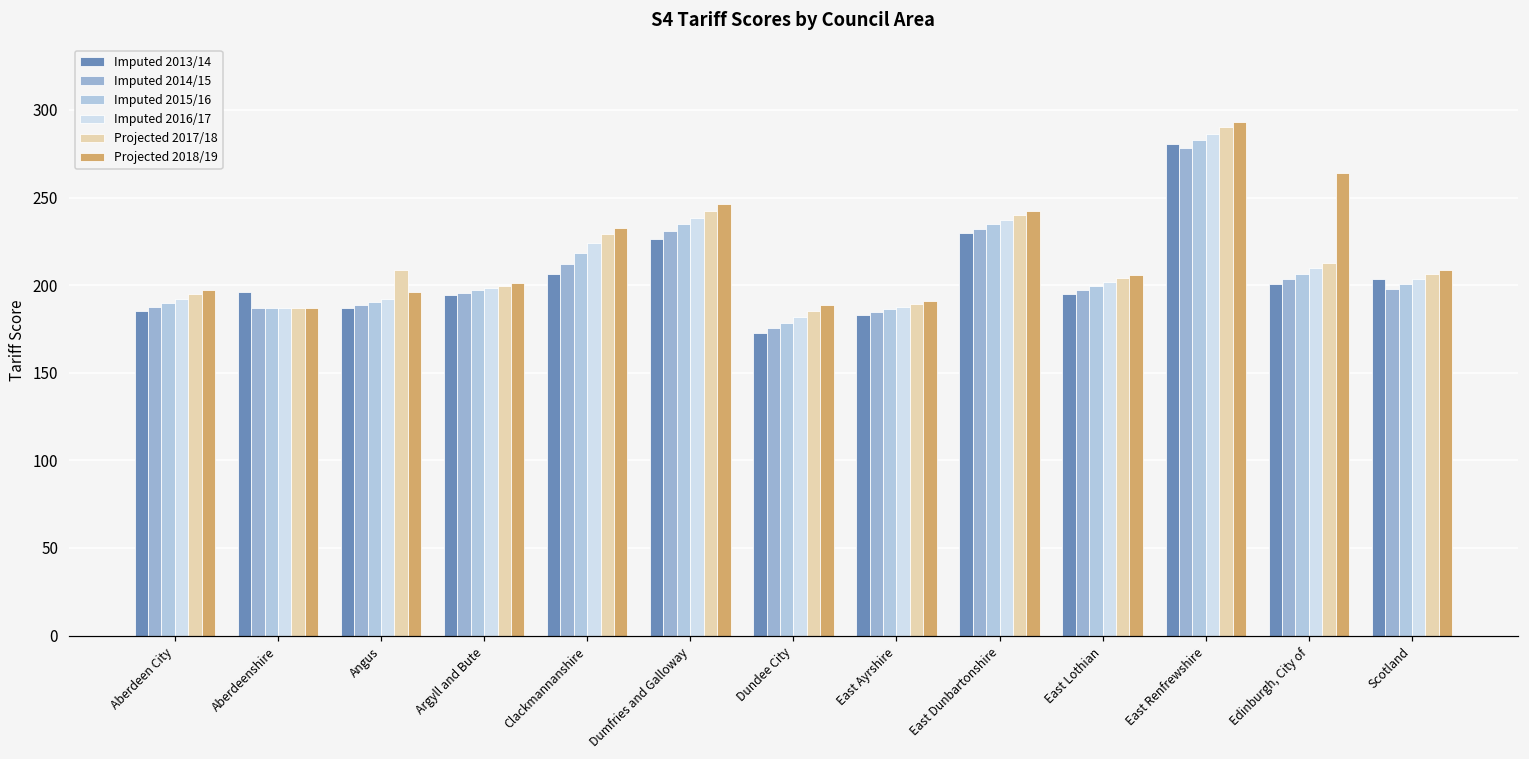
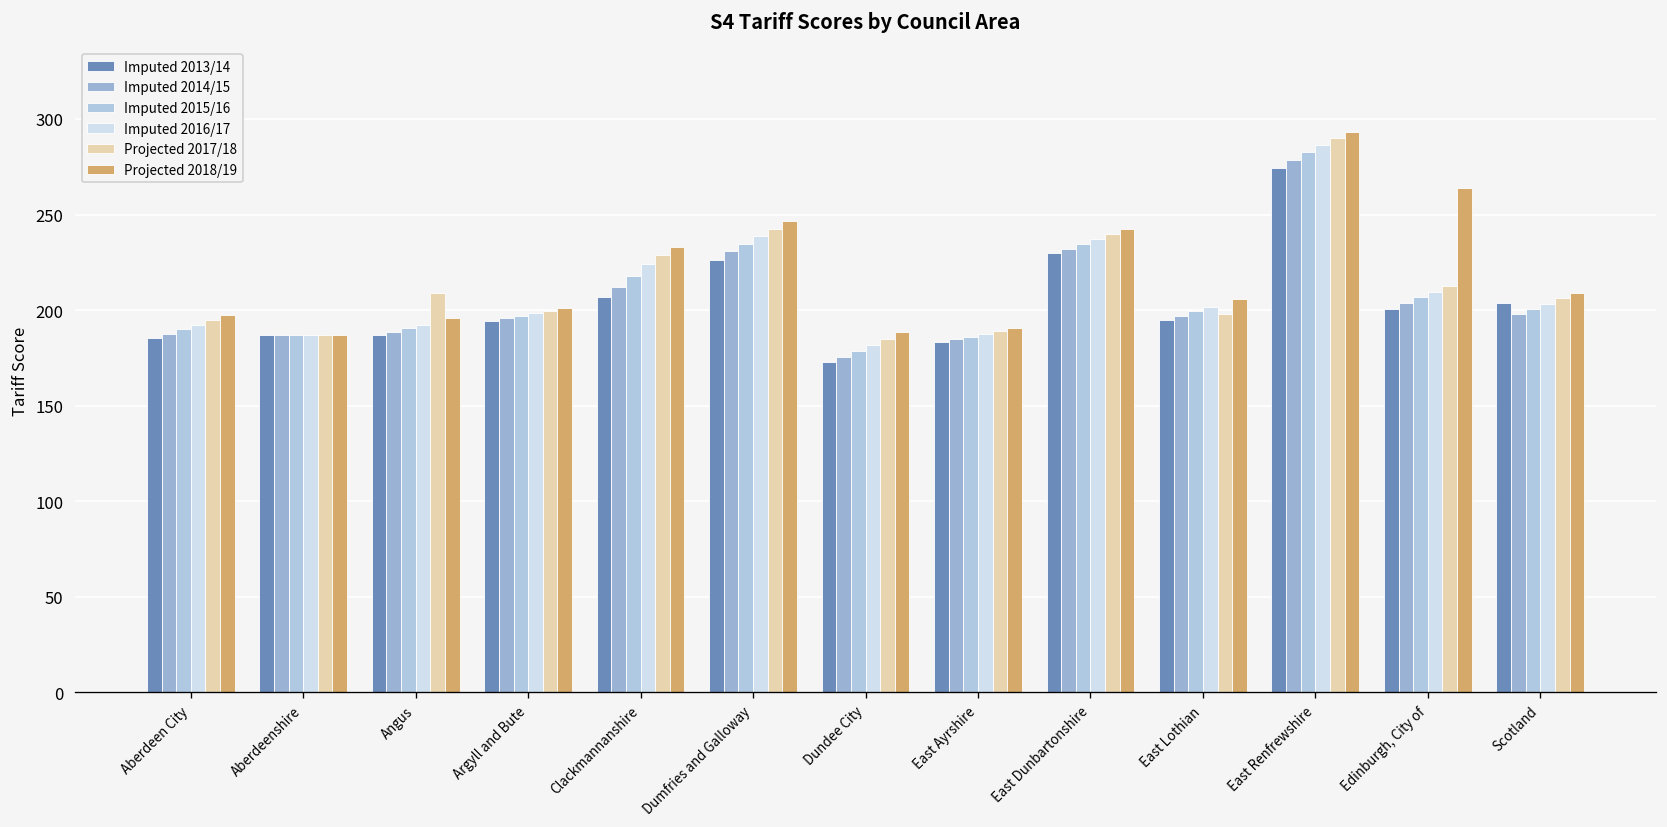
Imputed 2013/14, Aberdeenshire: 196 -> 187
Projected 2017/18, East Lothian: 204 -> 198
Imputed 2013/14, East Renfrewshire: 281 -> 274
